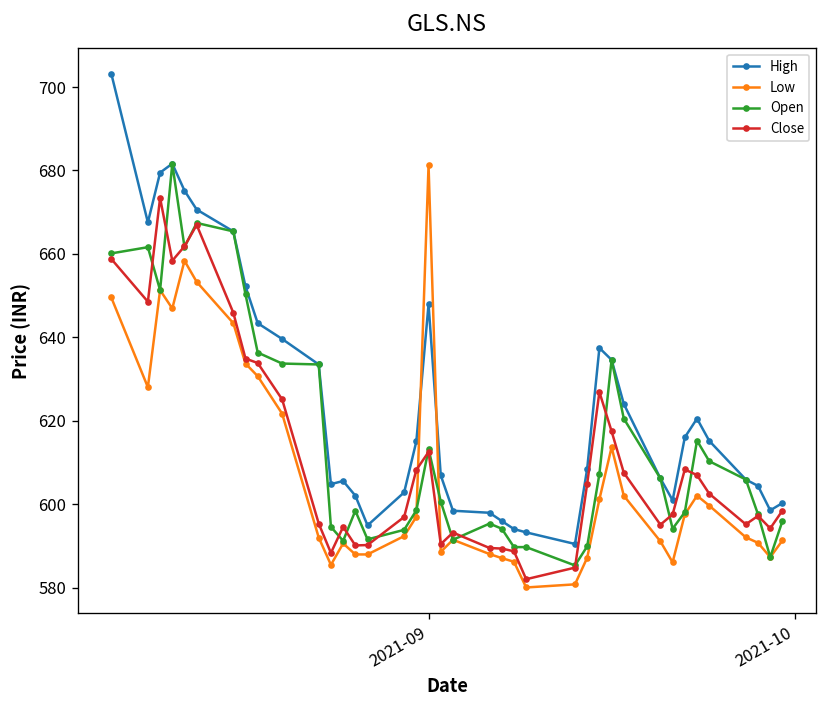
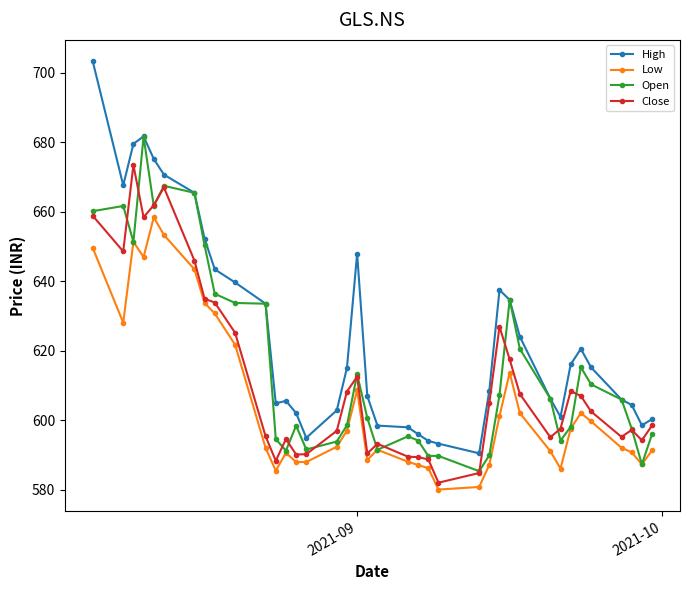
Low, 2021-09: 681 -> 609
